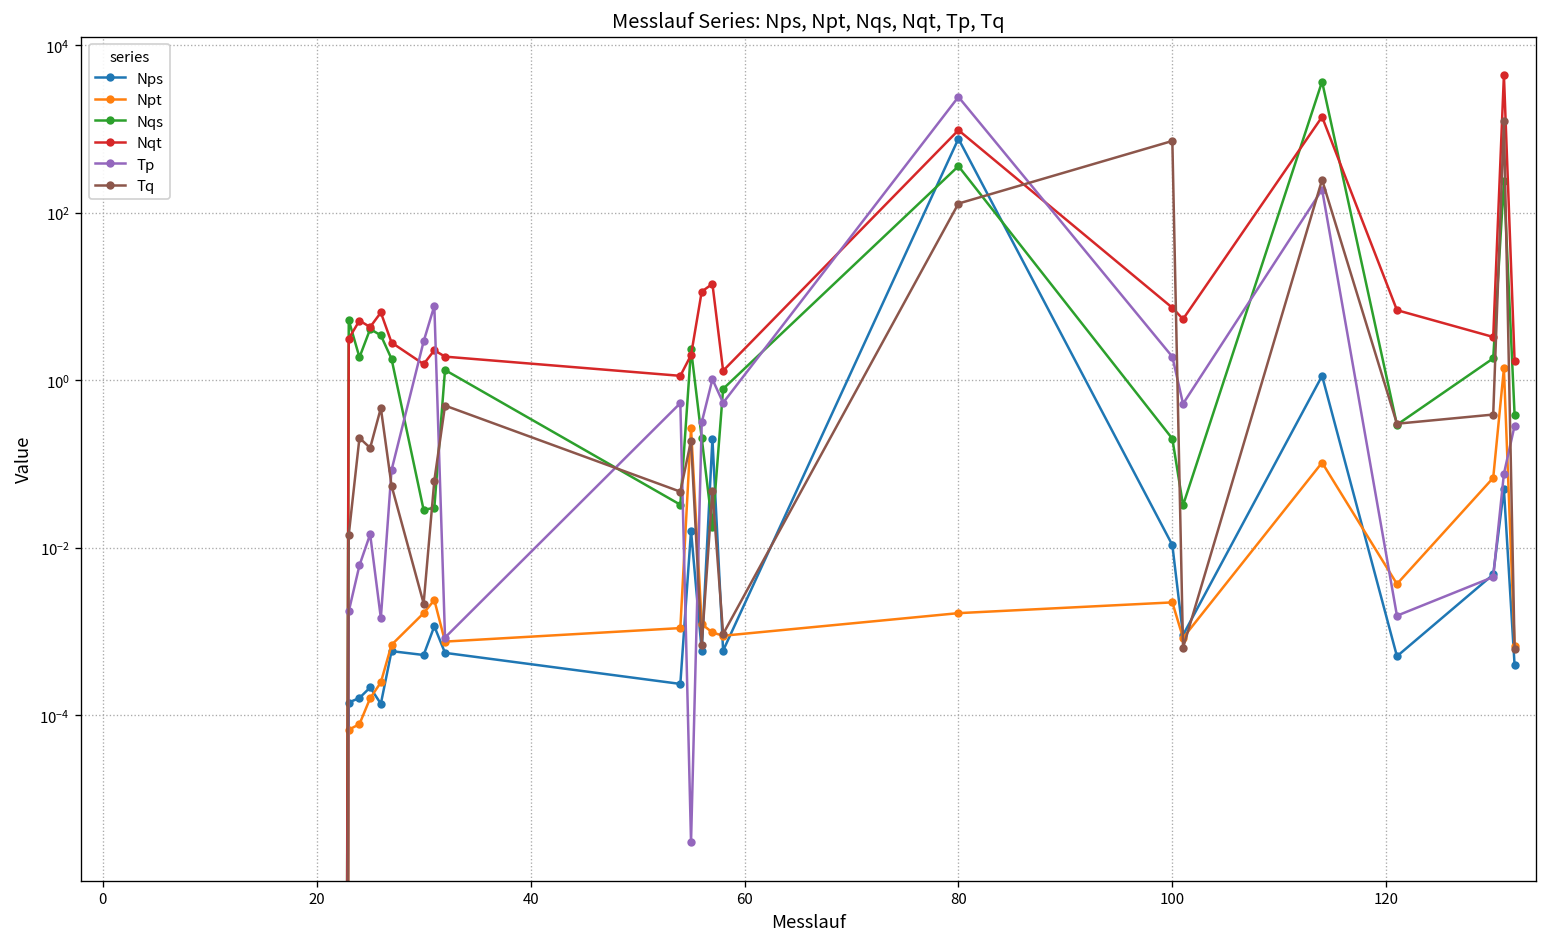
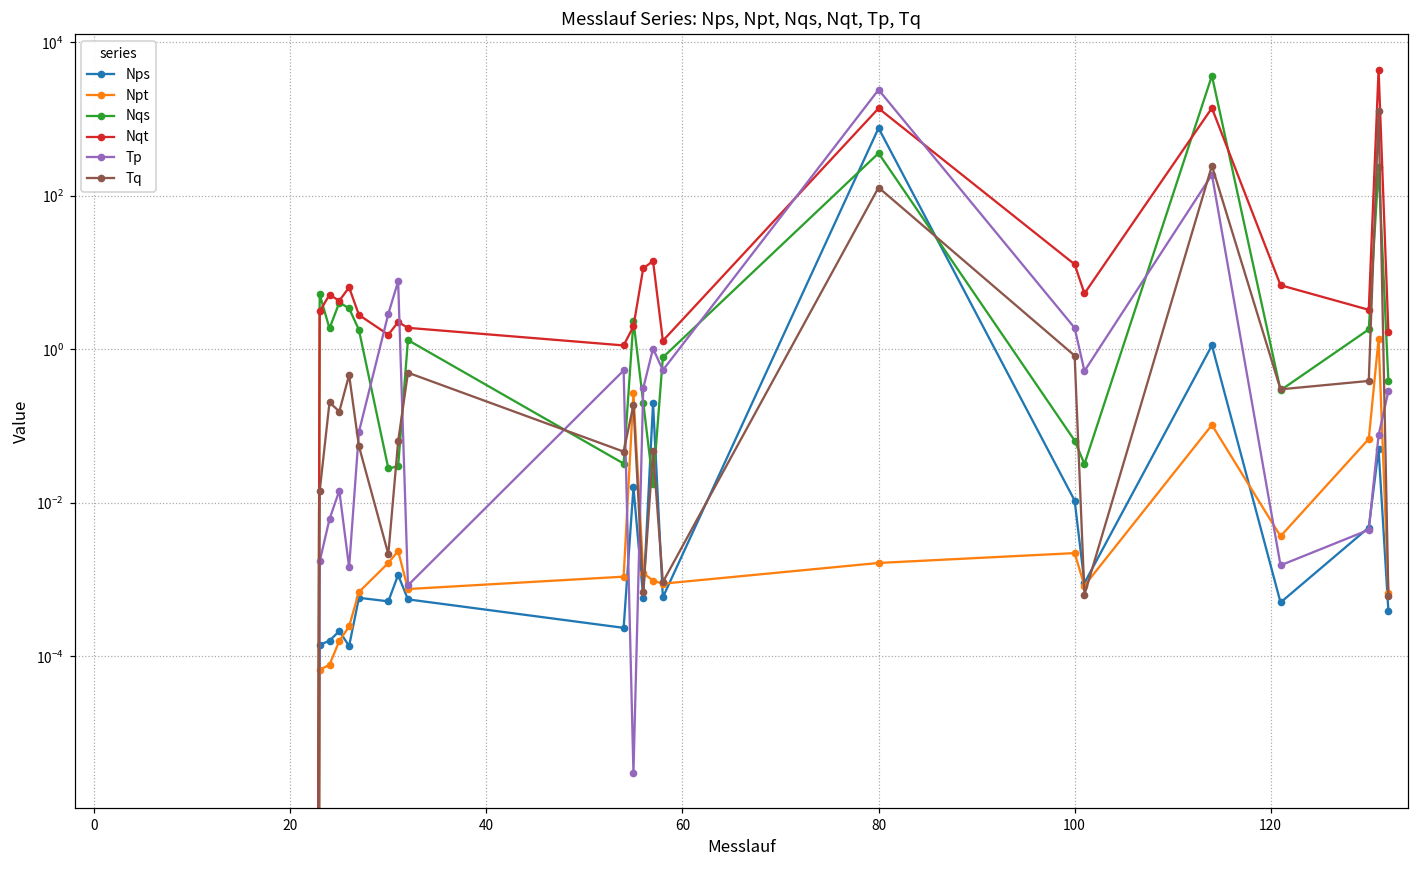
Nqt, 80: 1000 -> 1400
Nqs, 100: 0.20 -> 0.06
Nqt, 100: 7 -> 13
Tq, 100: 700 -> 0.8
